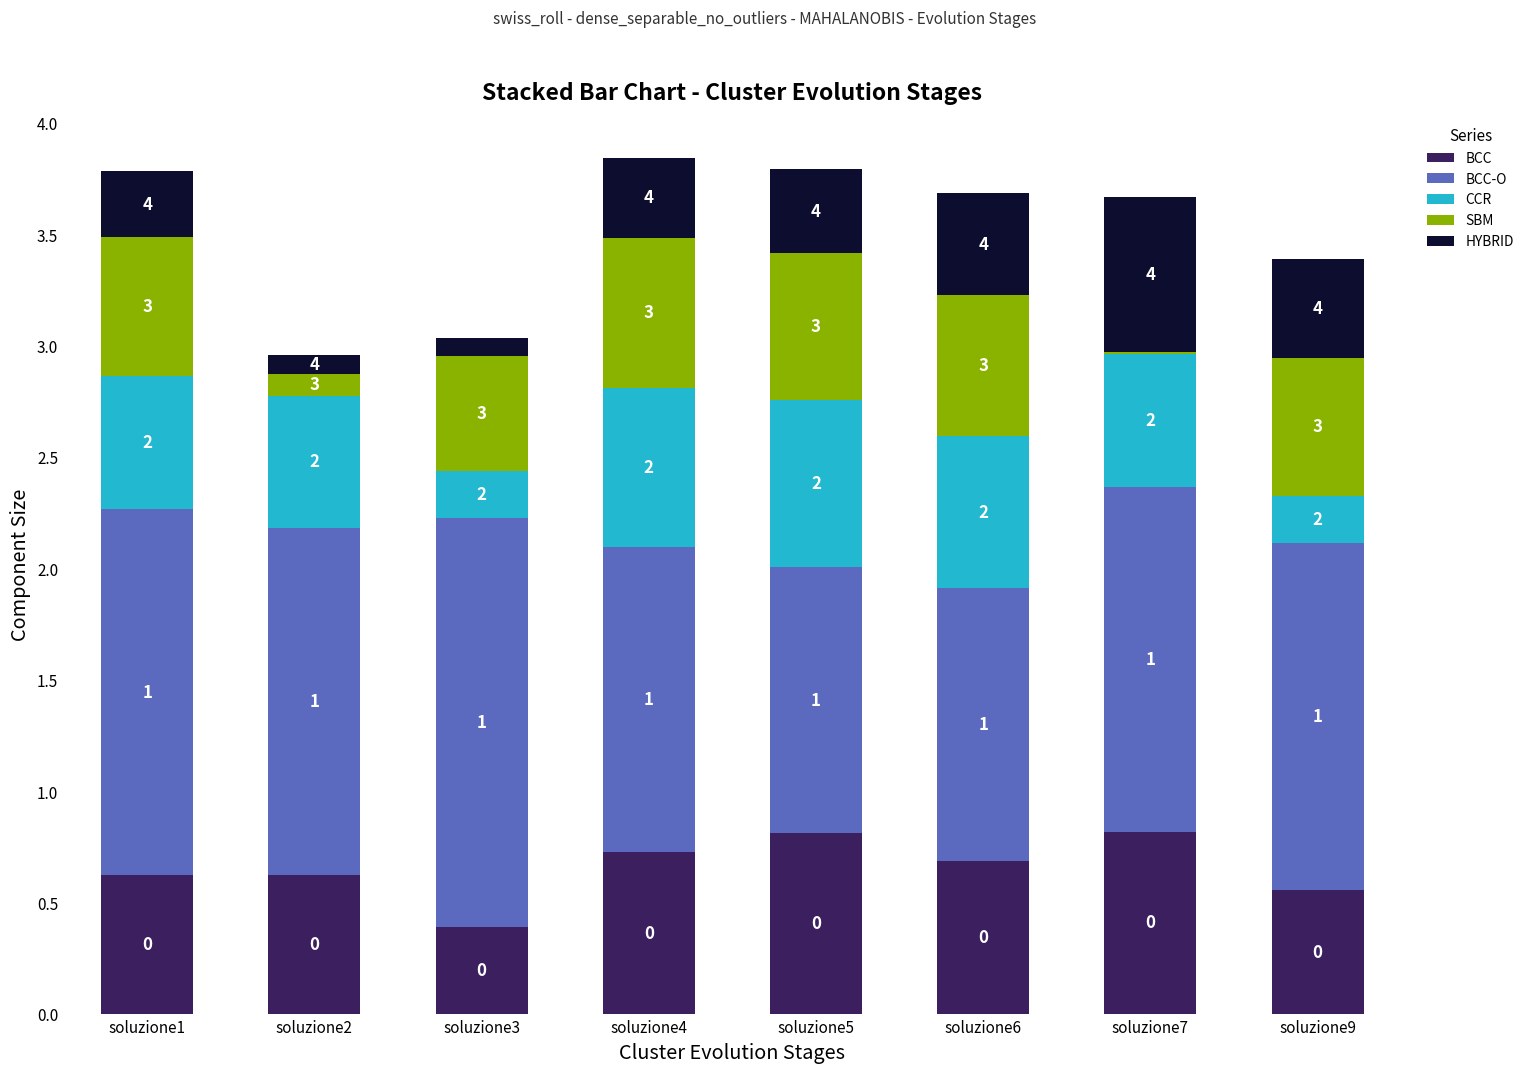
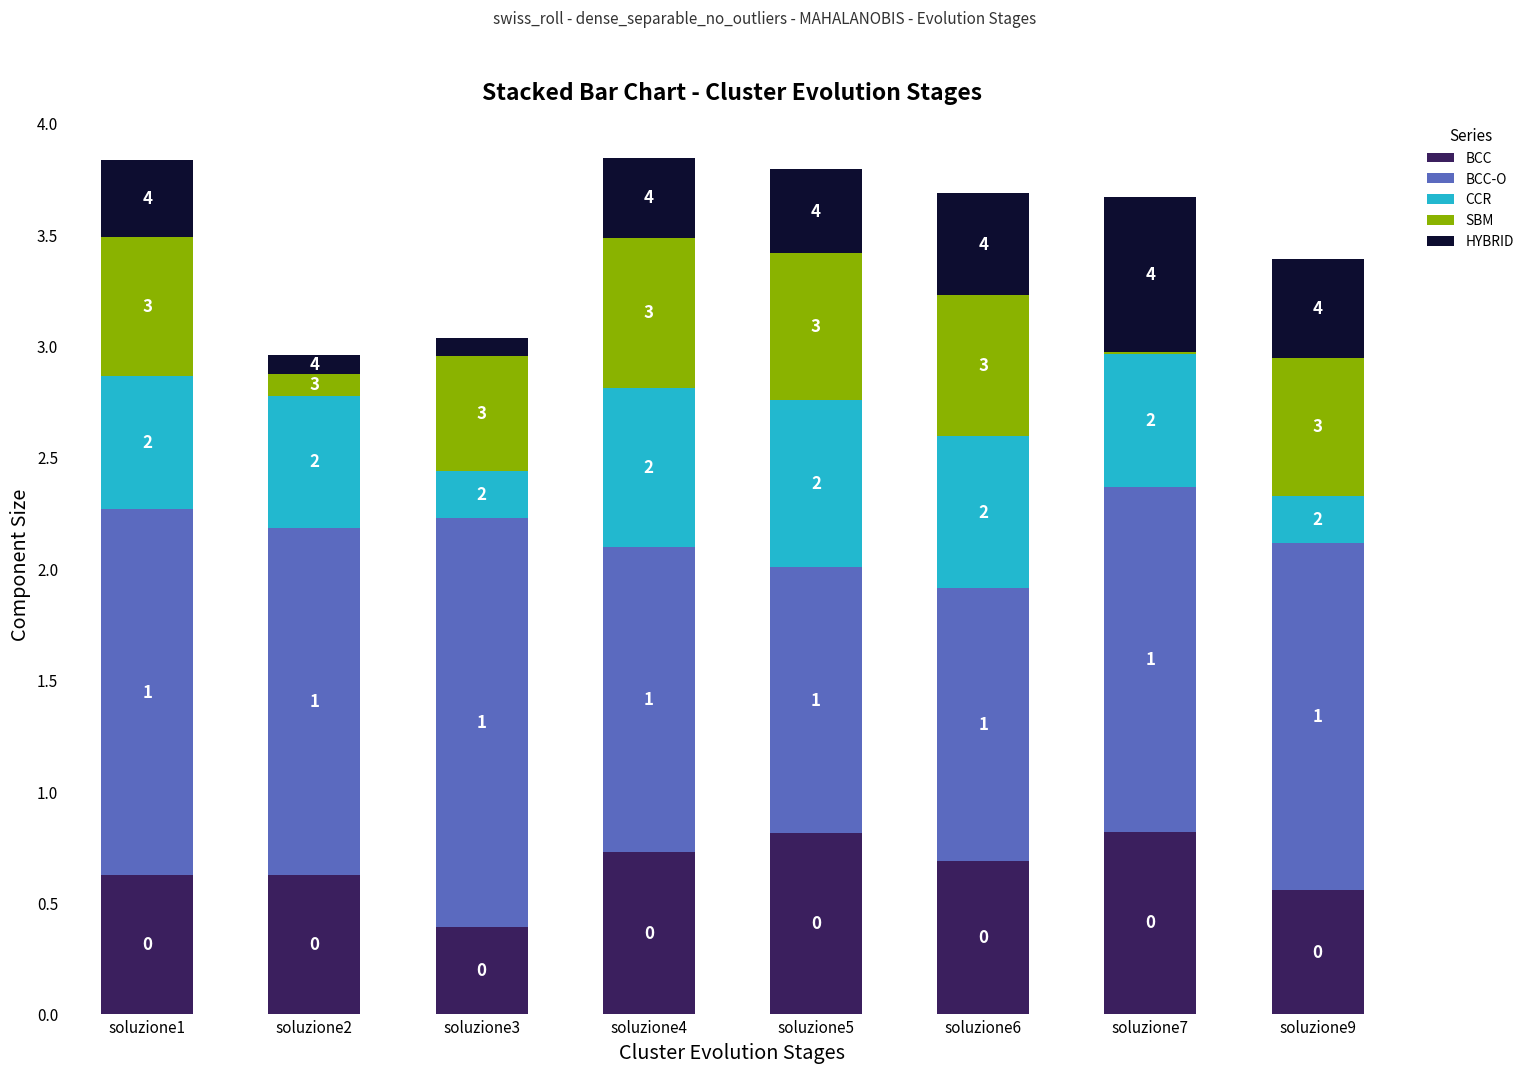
HYBRID, soluzione1: 0.30 -> 0.35
